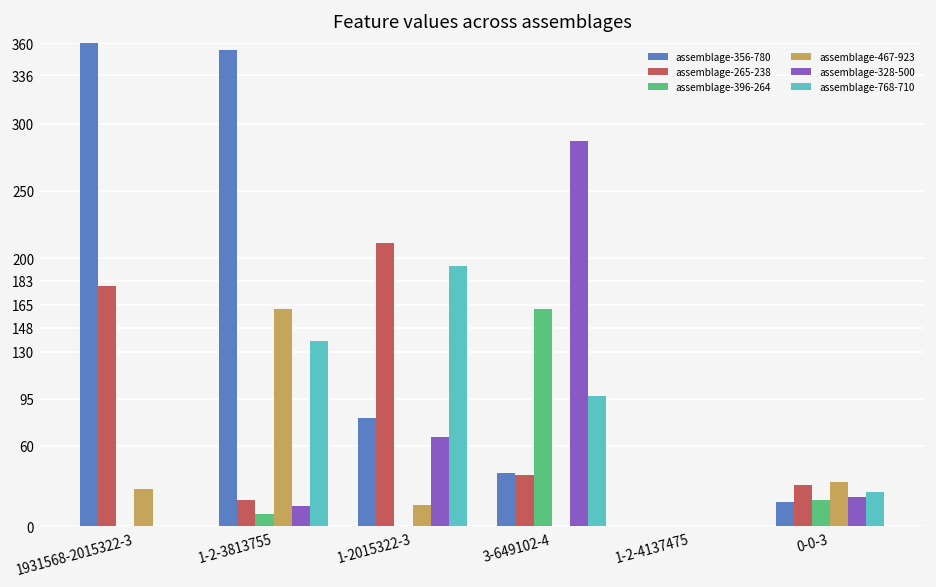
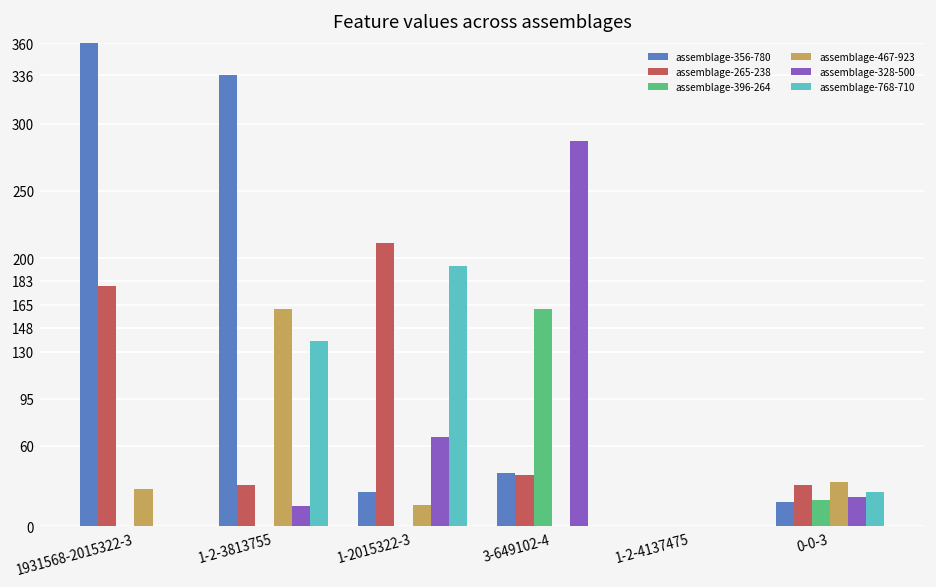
assemblage-356-780, 1-2-3813755: 355 -> 336
assemblage-265-238, 1-2-3813755: 20 -> 31
assemblage-396-264, 1-2-3813755: 9 -> 0
assemblage-356-780, 1-2015322-3: 81 -> 26
assemblage-768-710, 3-649102-4: 97 -> 0
